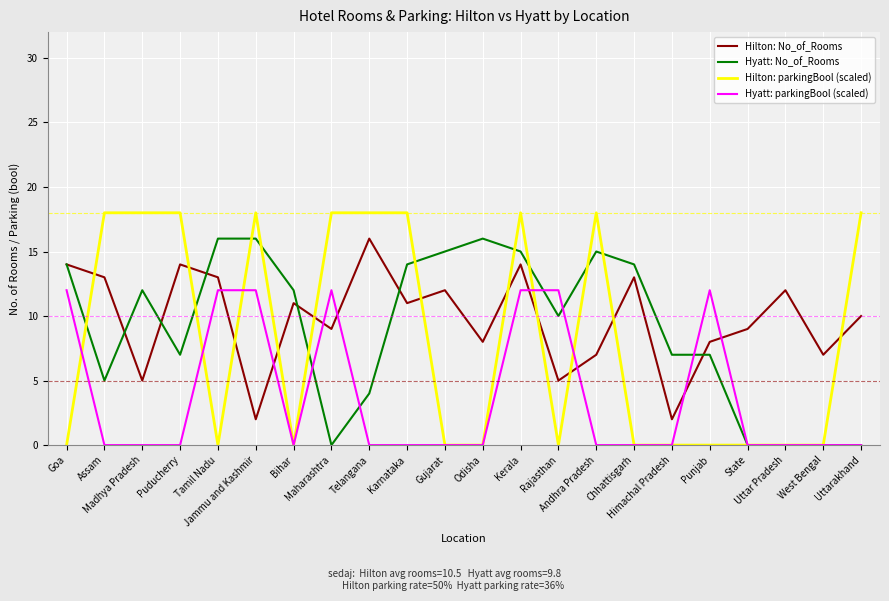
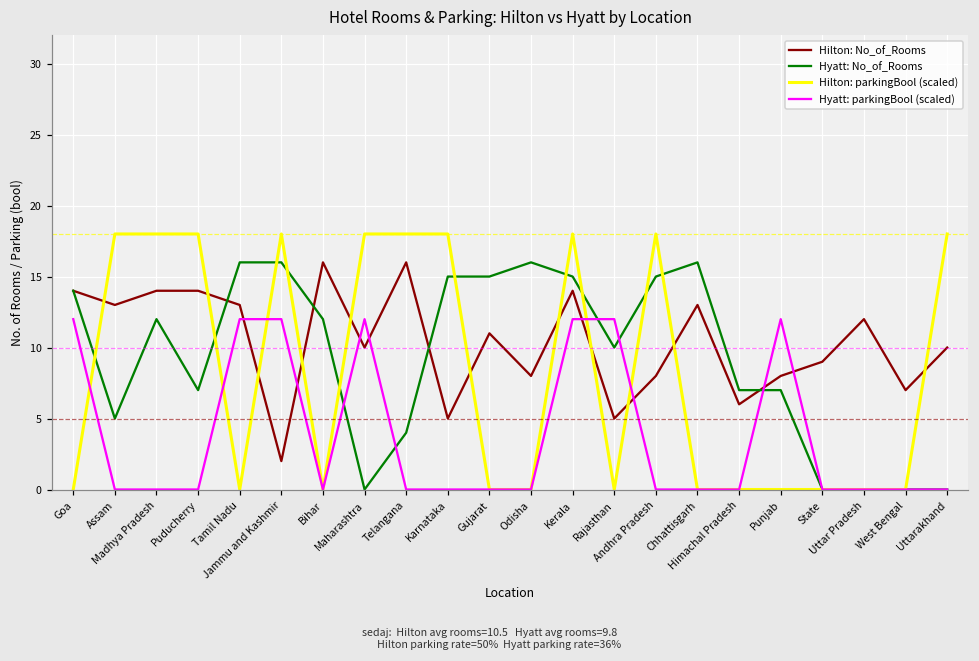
Hilton: No_of_Rooms, Madhya Pradesh: 5 -> 14
Hilton: No_of_Rooms, Bihar: 11 -> 16
Hilton: No_of_Rooms, Maharashtra: 9 -> 10
Hilton: No_of_Rooms, Karnataka: 11 -> 5
Hyatt: No_of_Rooms, Karnataka: 14 -> 15
Hilton: No_of_Rooms, Gujarat: 12 -> 11
Hilton: No_of_Rooms, Andhra Pradesh: 7 -> 8
Hyatt: No_of_Rooms, Chhattisgarh: 14 -> 16
Hilton: No_of_Rooms, Himachal Pradesh: 2 -> 6
